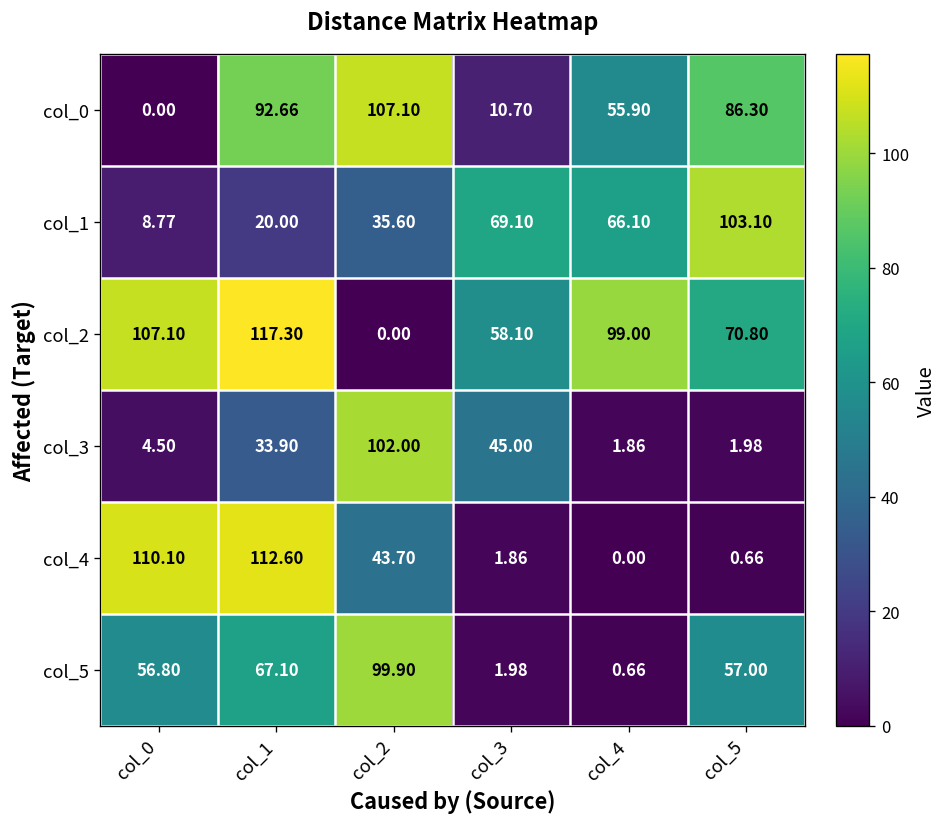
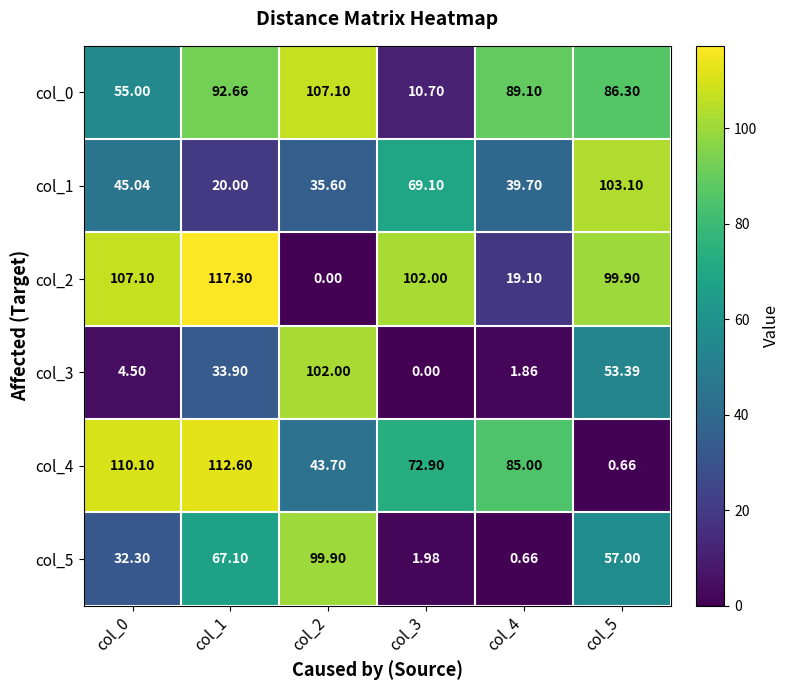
col_0, col_0: 0.00 -> 55.00
col_0, col_4: 55.90 -> 89.10
col_1, col_0: 8.77 -> 45.04
col_1, col_4: 66.10 -> 39.70
col_2, col_3: 58.10 -> 102.00
col_2, col_4: 99.00 -> 19.10
col_2, col_5: 70.80 -> 99.90
col_3, col_3: 45.00 -> 0.00
col_3, col_5: 1.98 -> 53.39
col_4, col_3: 1.86 -> 72.90
col_4, col_4: 0.00 -> 85.00
col_5, col_0: 56.80 -> 32.30
